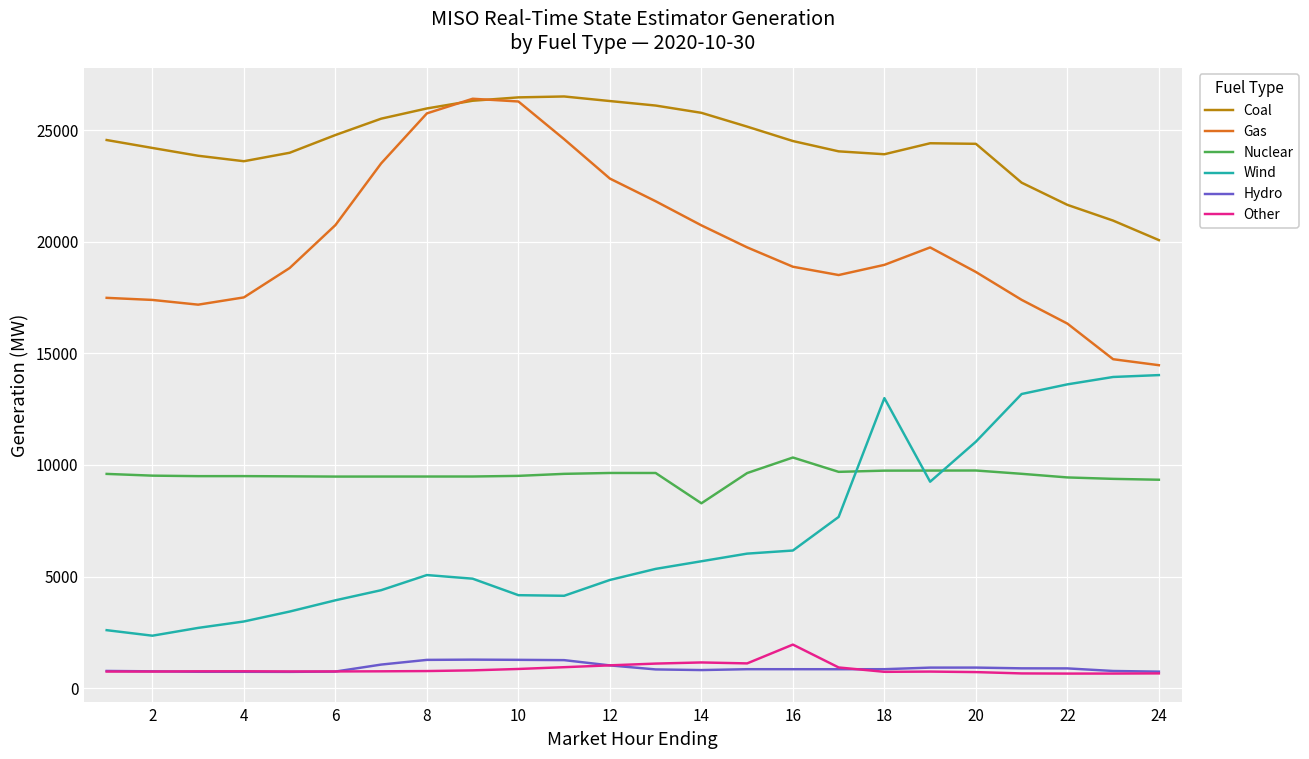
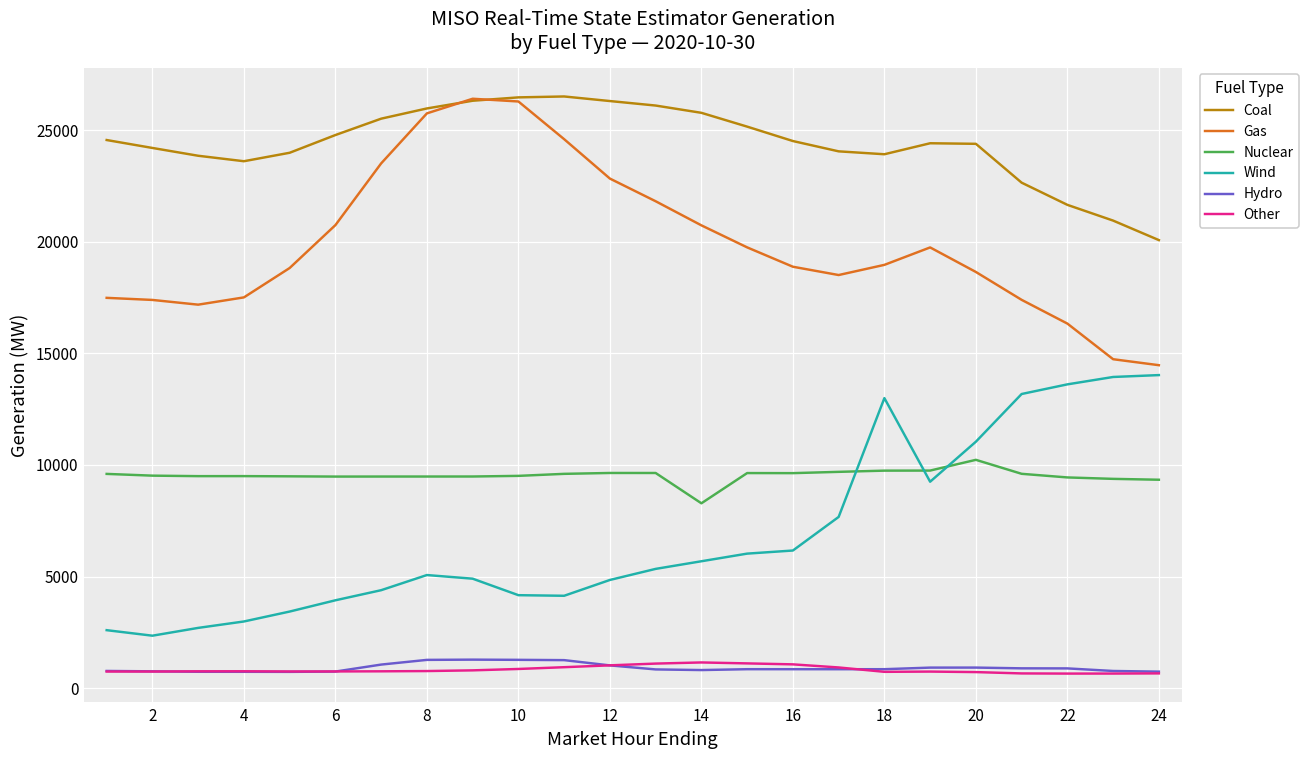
Nuclear, 16: 10300 -> 9600
Other, 16: 2000 -> 1100
Nuclear, 20: 9800 -> 10200
